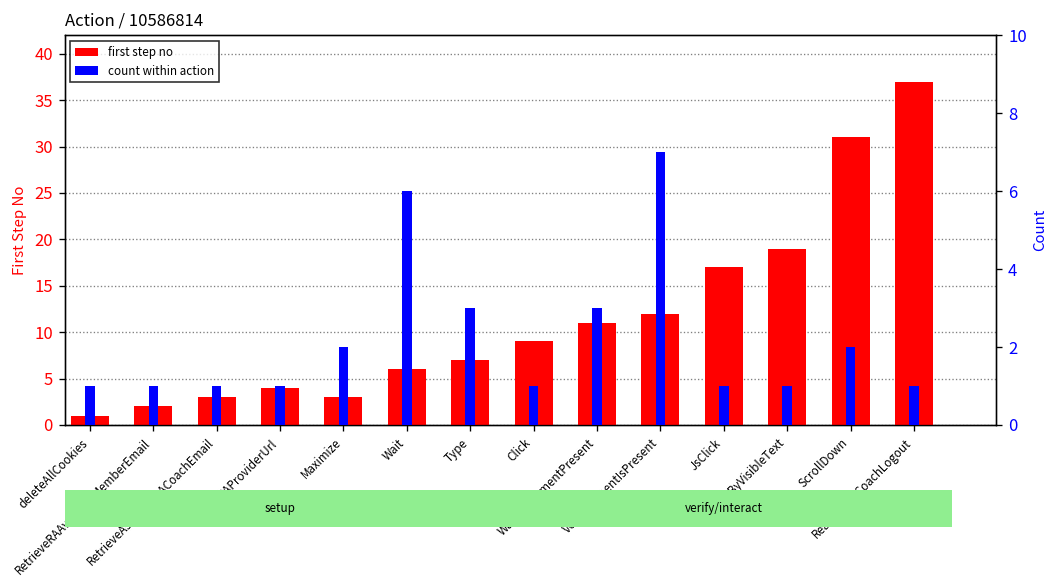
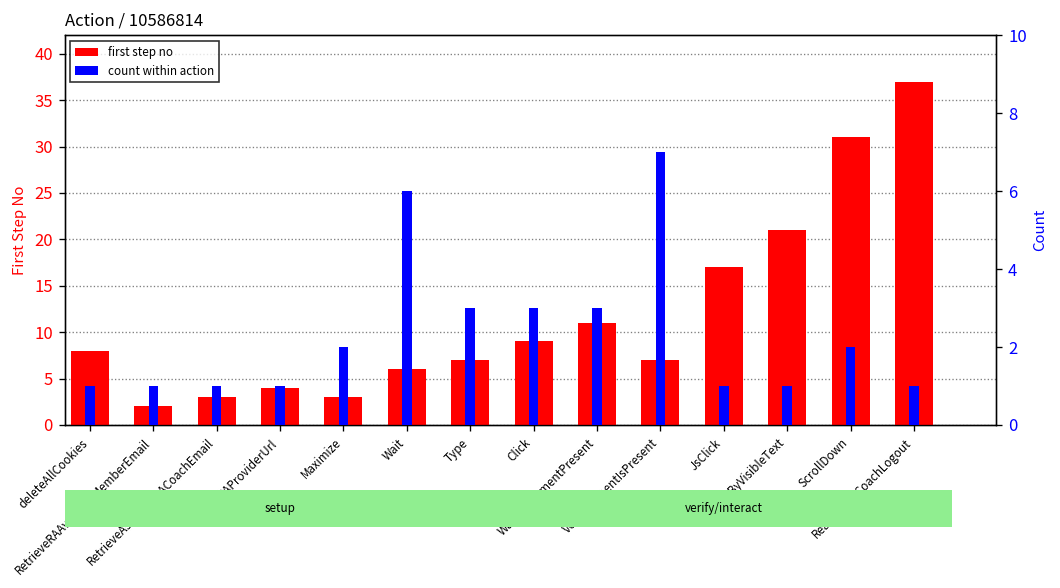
first step no, deleteAllCookies: 1 -> 8
first step no, VerifyElementIsPresent: 12 -> 7
first step no, SelectByVisibleText: 19 -> 21
count within action, Click: 1 -> 3
